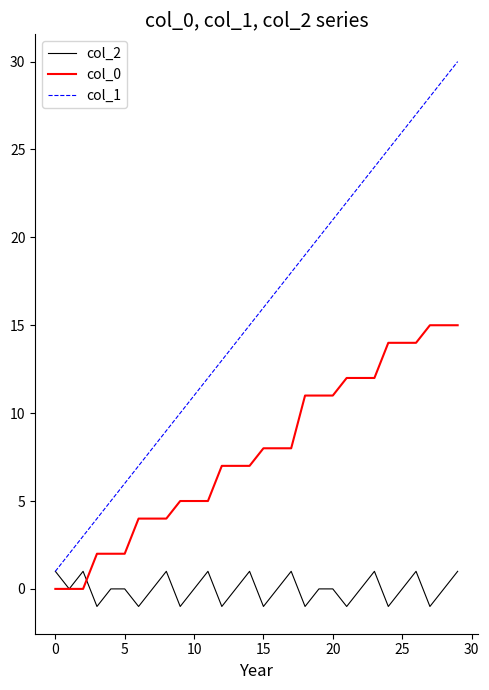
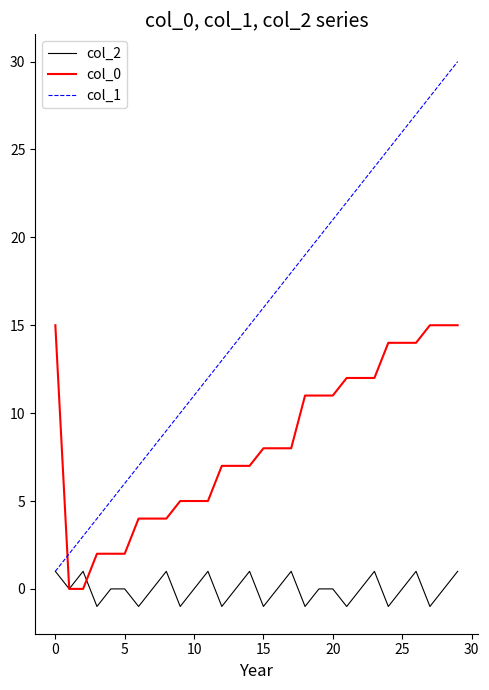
col_0, 0: 0 -> 15
